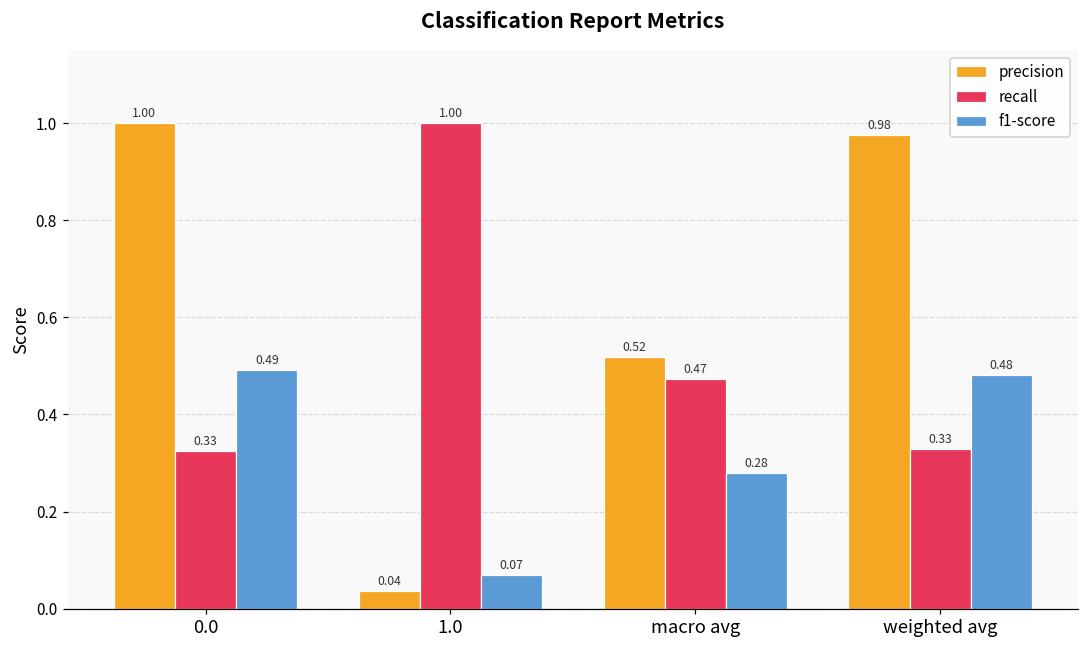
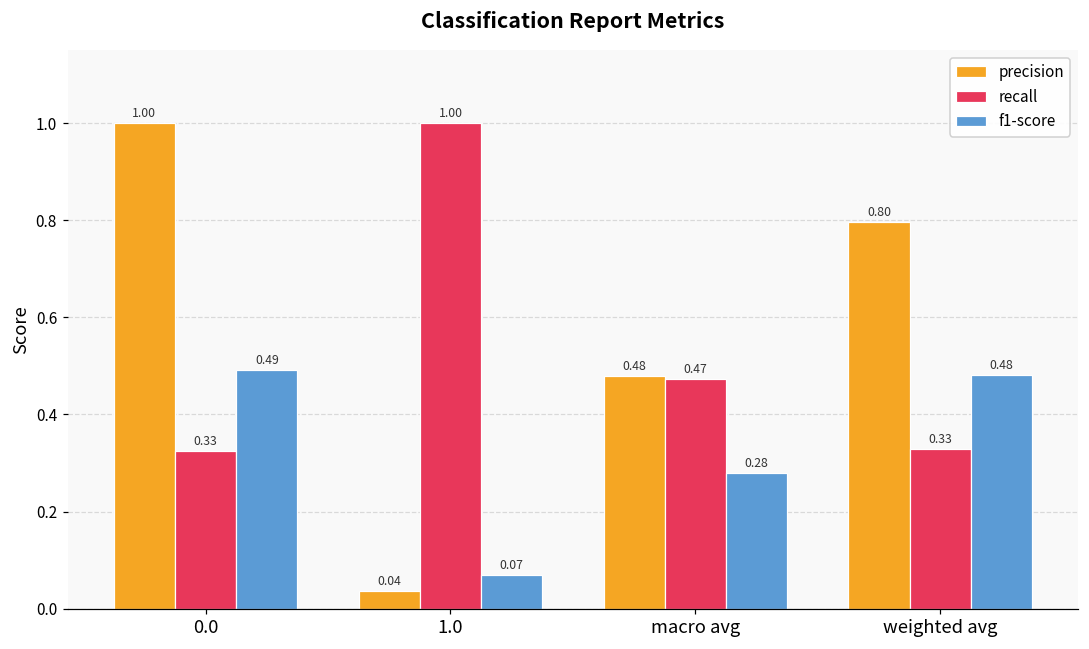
precision, macro avg: 0.52 -> 0.48
precision, weighted avg: 0.98 -> 0.80
